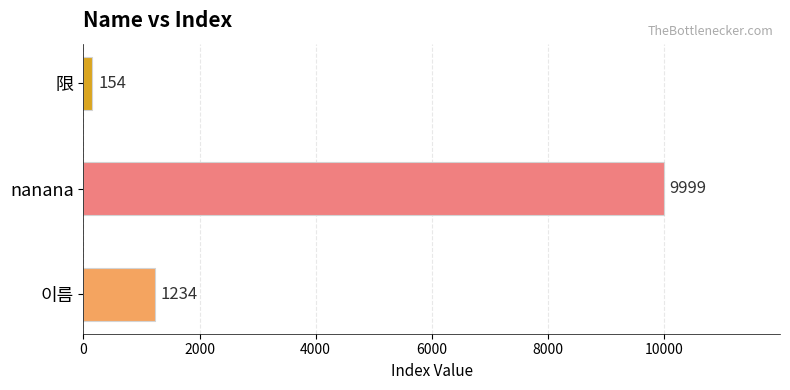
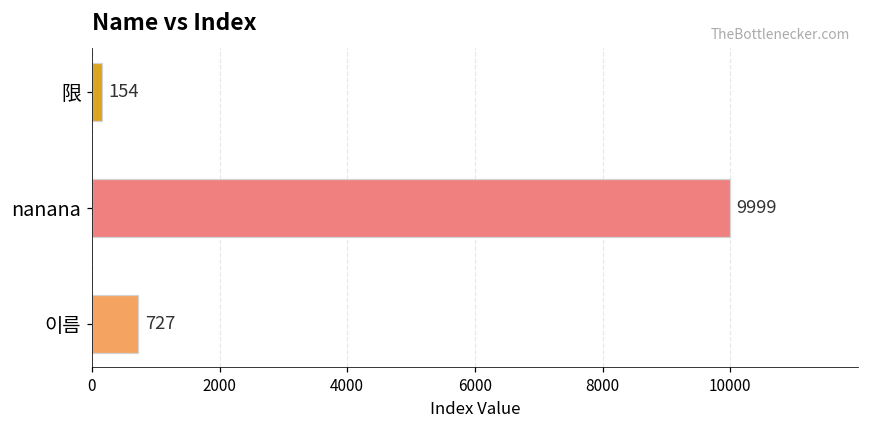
이름: 1234 -> 727
